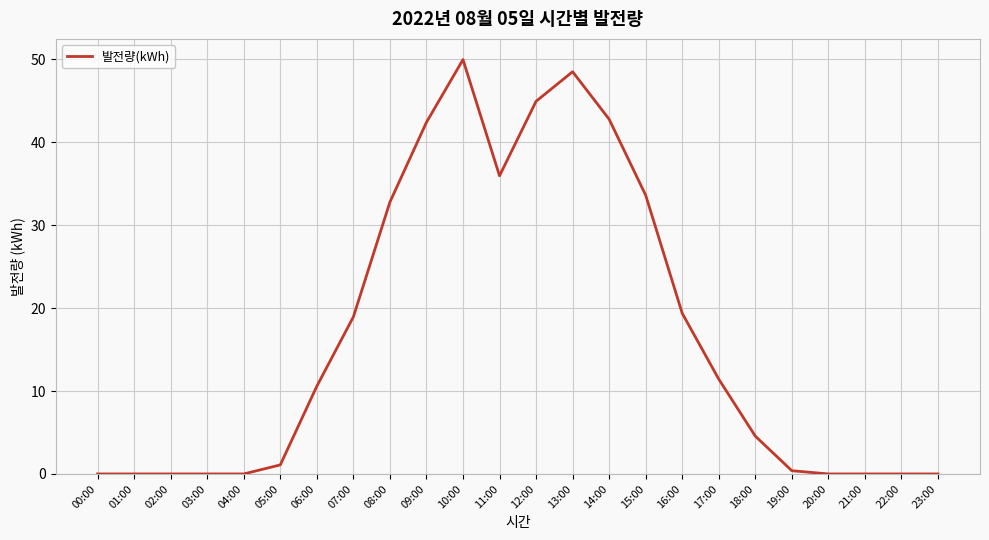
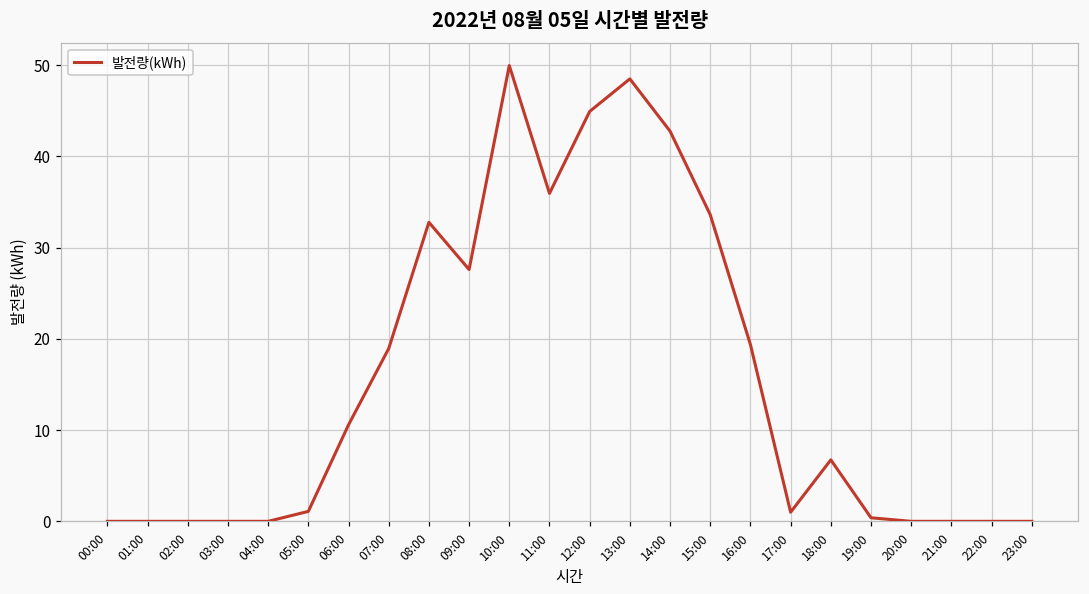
09:00: 42 -> 28
17:00: 11 -> 1
18:00: 5 -> 7
